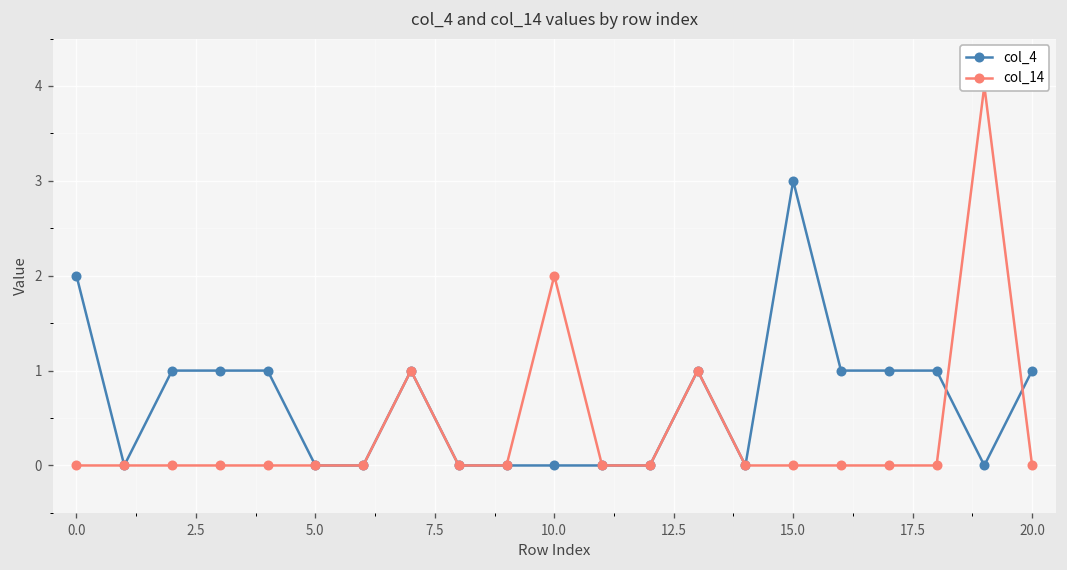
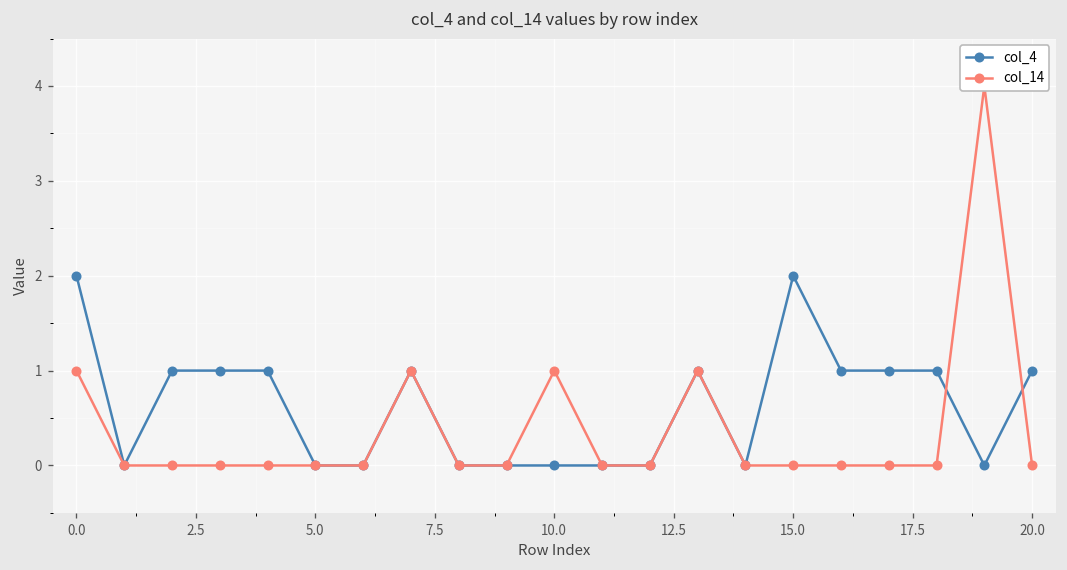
col_14, 0.0: 0 -> 1
col_14, 10.0: 2 -> 1
col_4, 15.0: 3 -> 2
